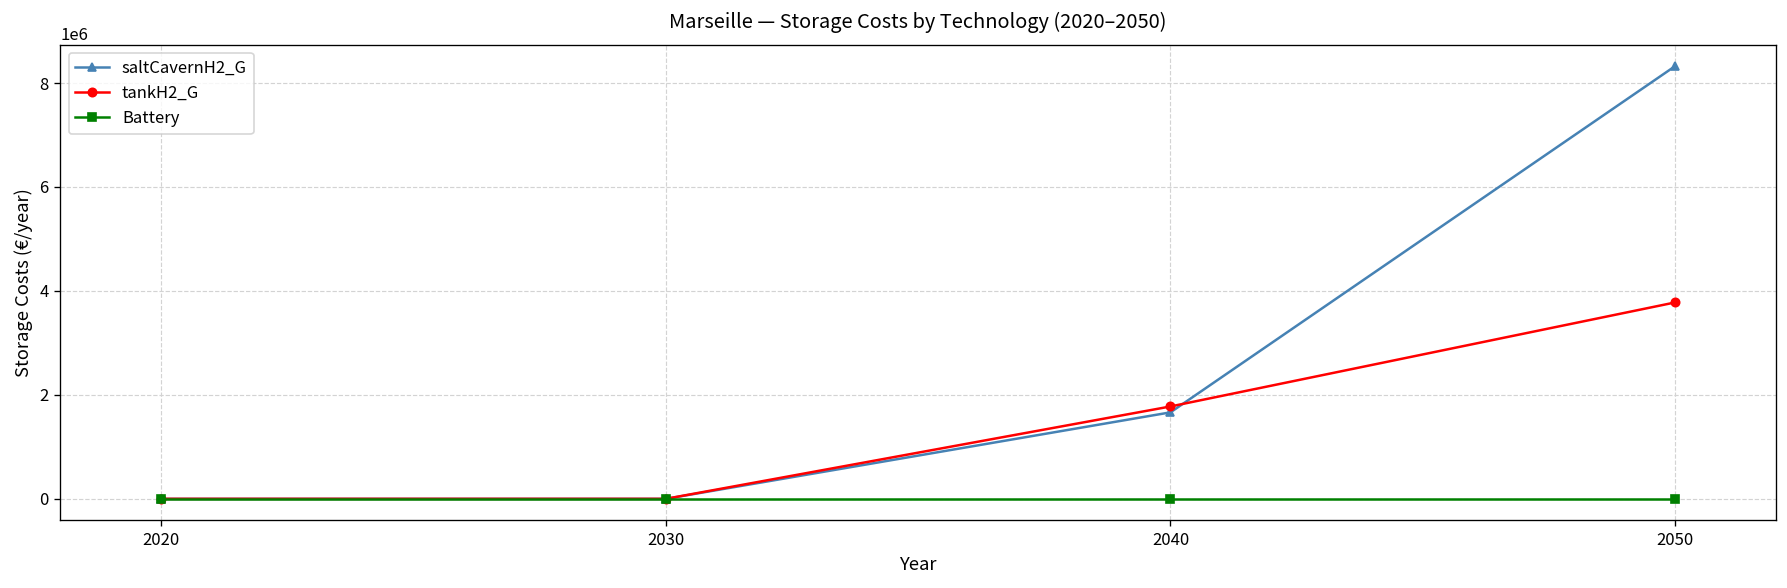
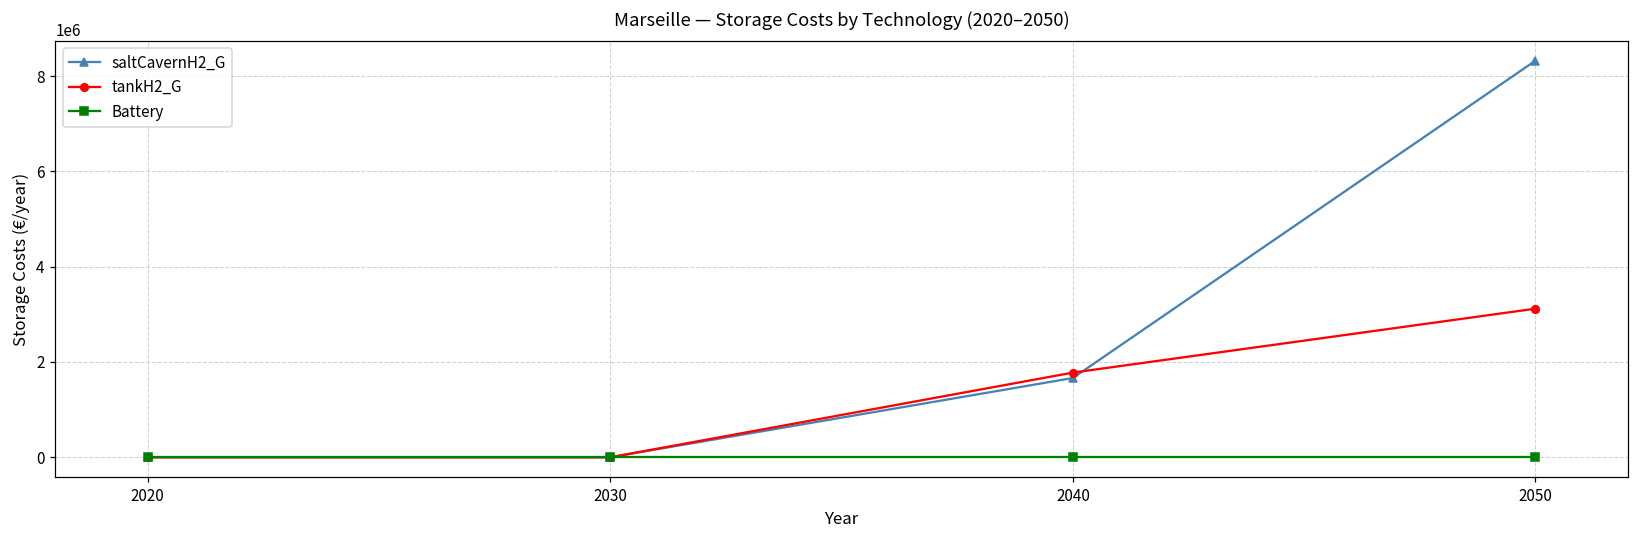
tankH2_G, 2050: 3800000 -> 3100000
